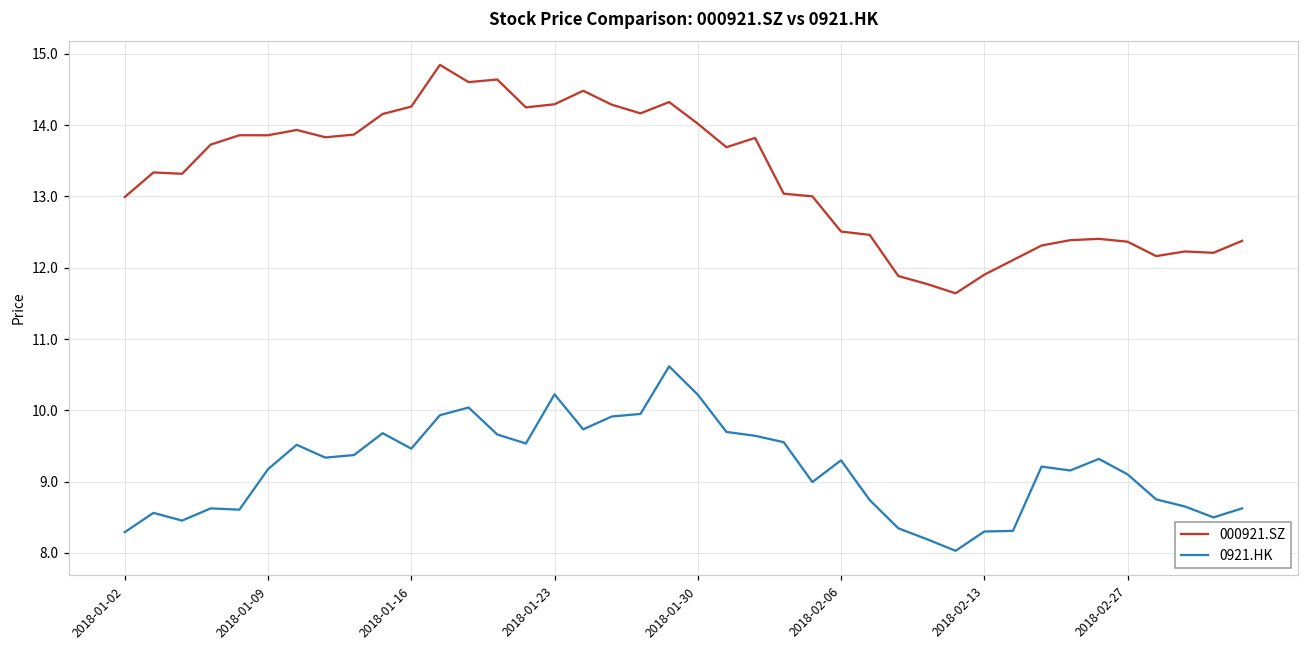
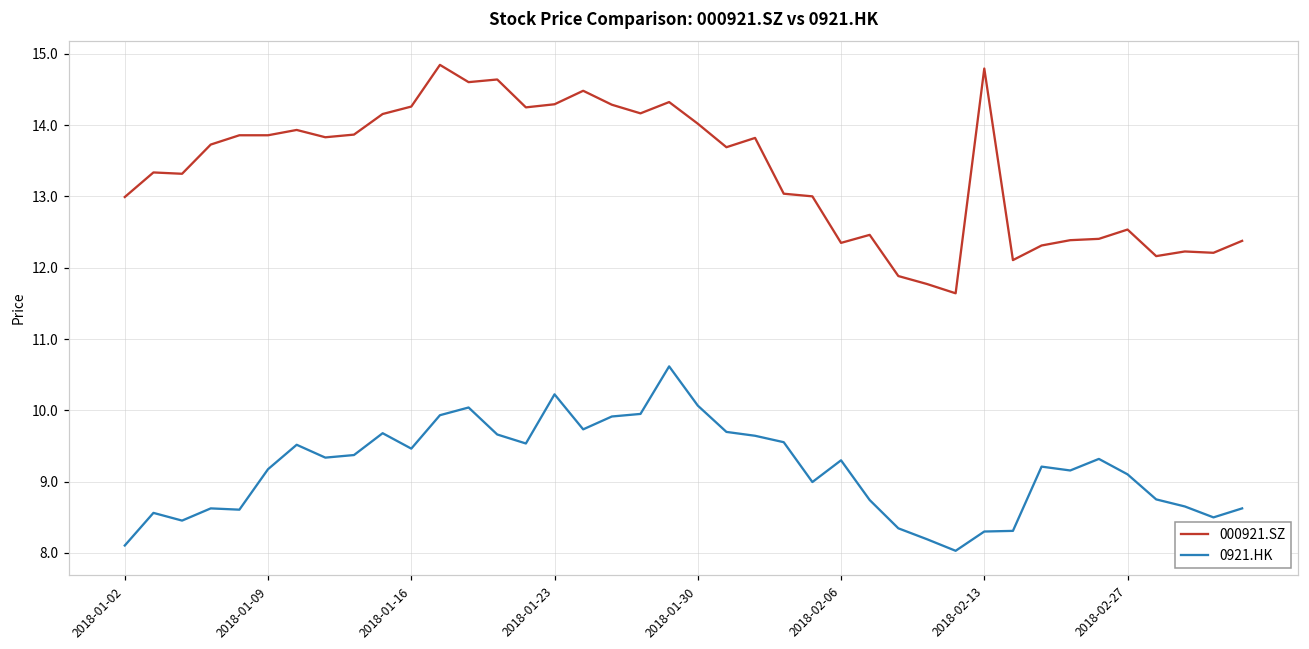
0921.HK, 2018-01-02: 8.3 -> 8.1
0921.HK, 2018-01-30: 10.2 -> 10.1
000921.SZ, 2018-02-06: 12.5 -> 12.3
000921.SZ, 2018-02-13: 11.9 -> 14.8
000921.SZ, 2018-02-27: 12.4 -> 12.5
